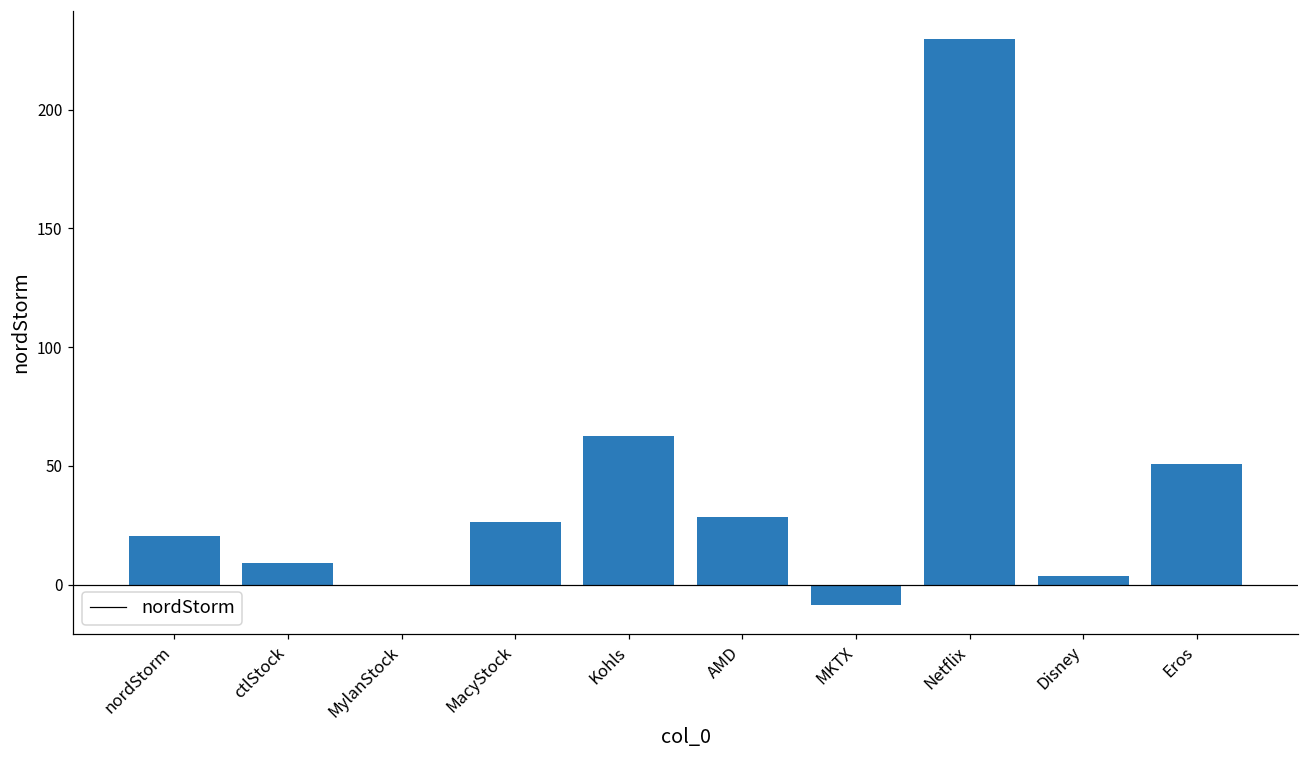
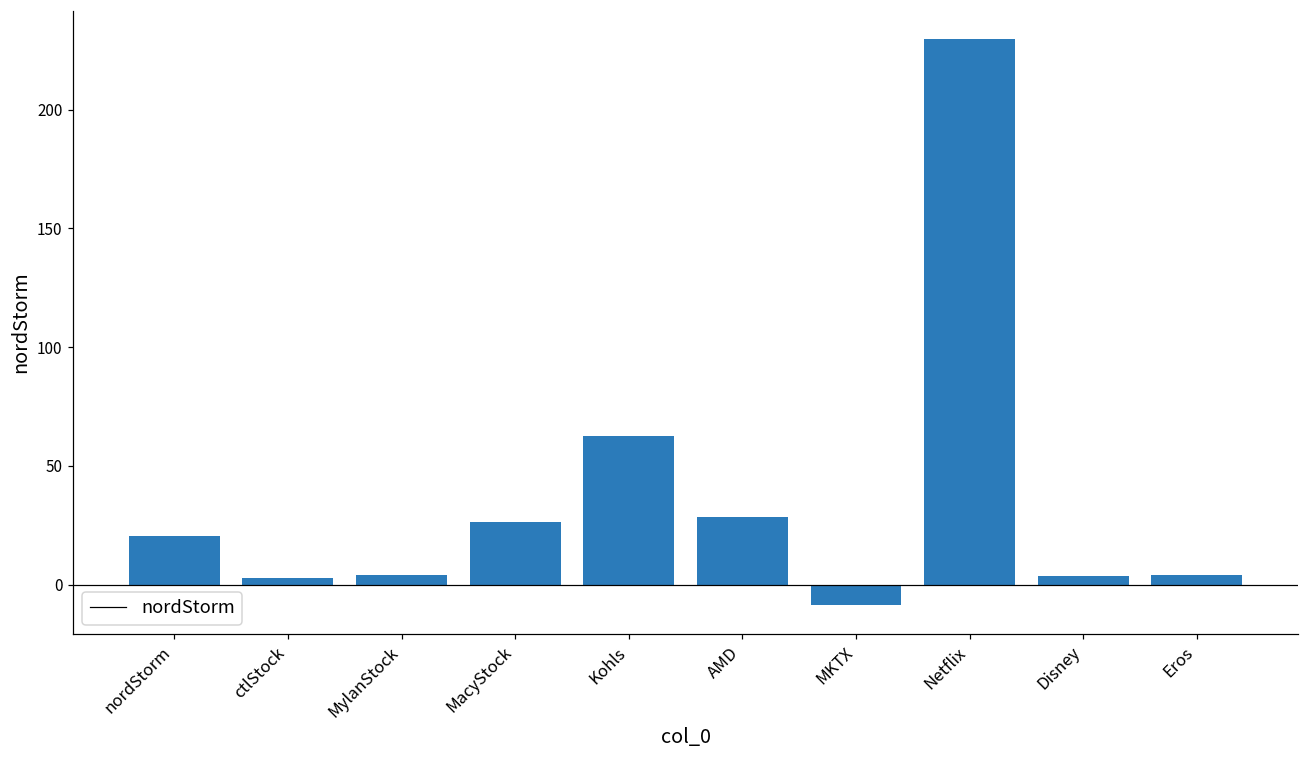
ctlStock: 9 -> 3
MylanStock: 0 -> 4
Eros: 51 -> 4
